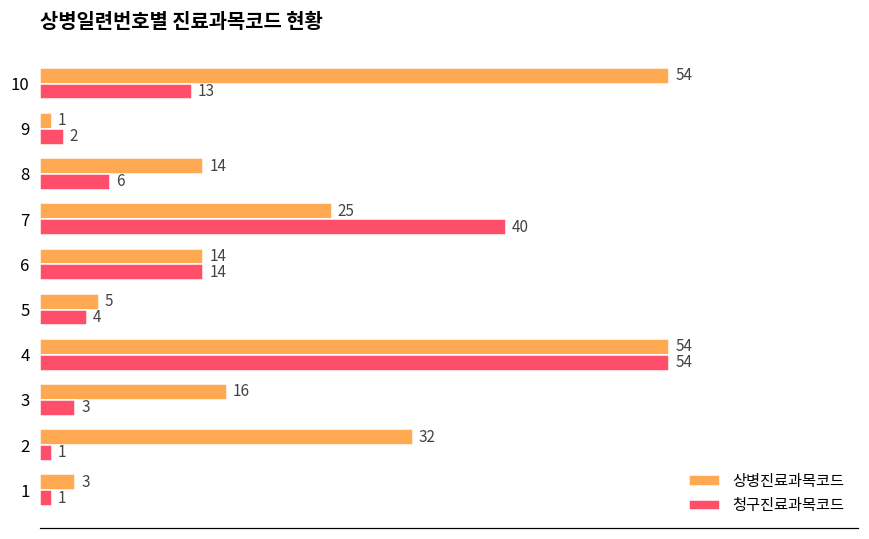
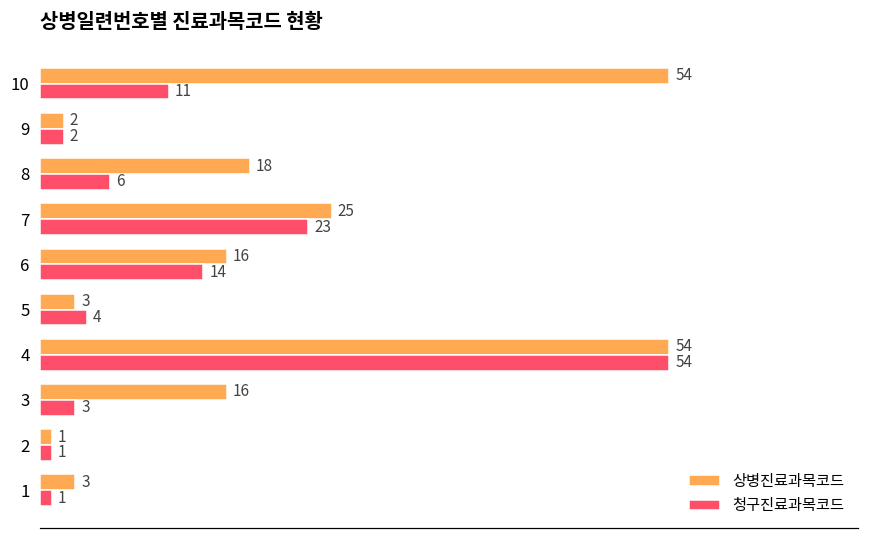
청구진료과목코드, 10: 13 -> 11
상병진료과목코드, 9: 1 -> 2
상병진료과목코드, 8: 14 -> 18
청구진료과목코드, 7: 40 -> 23
상병진료과목코드, 6: 14 -> 16
상병진료과목코드, 5: 5 -> 3
상병진료과목코드, 2: 32 -> 1
